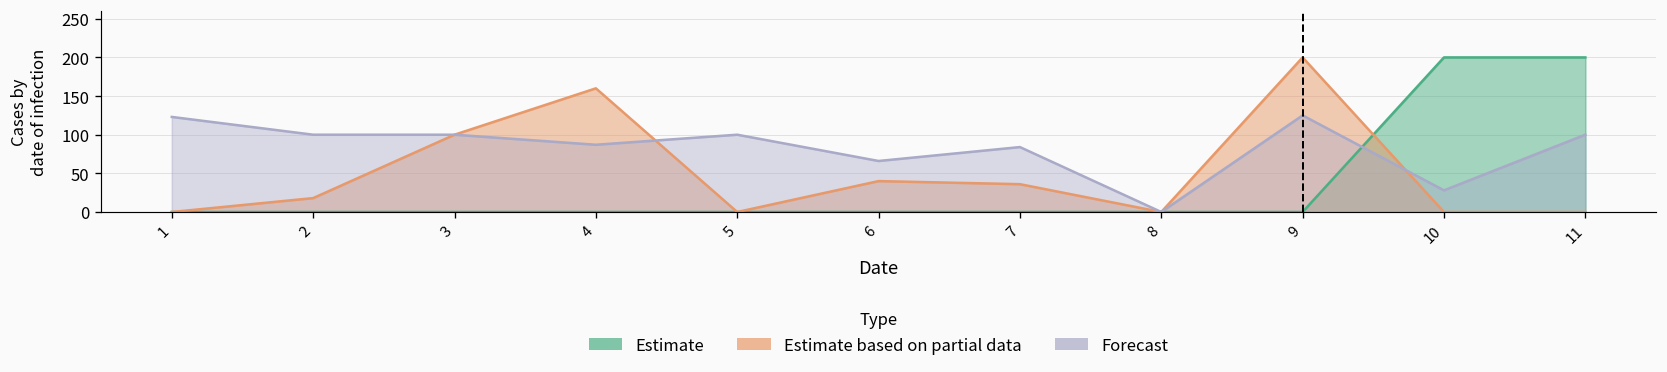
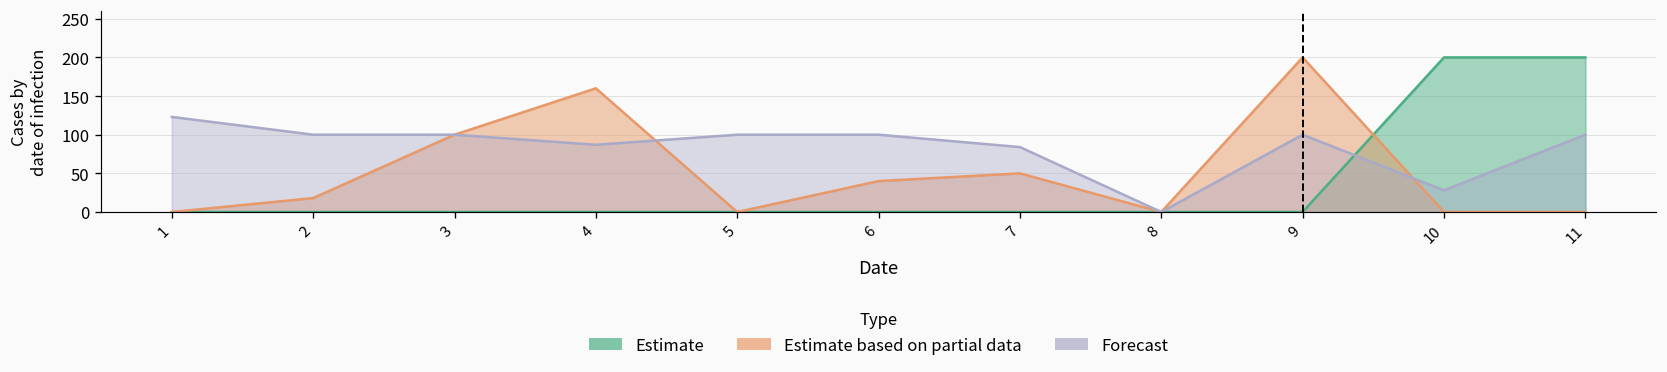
Forecast, 6: 70 -> 100
Estimate based on partial data, 7: 40 -> 50
Forecast, 9: 130 -> 100
